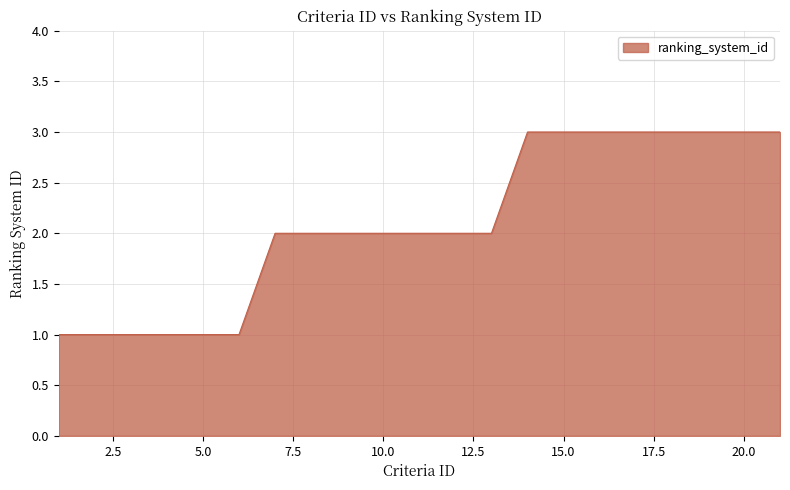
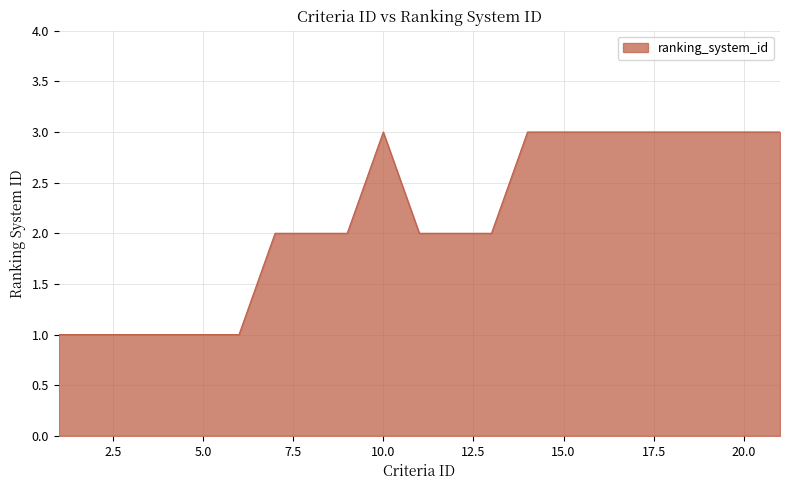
10.0: 2 -> 3
